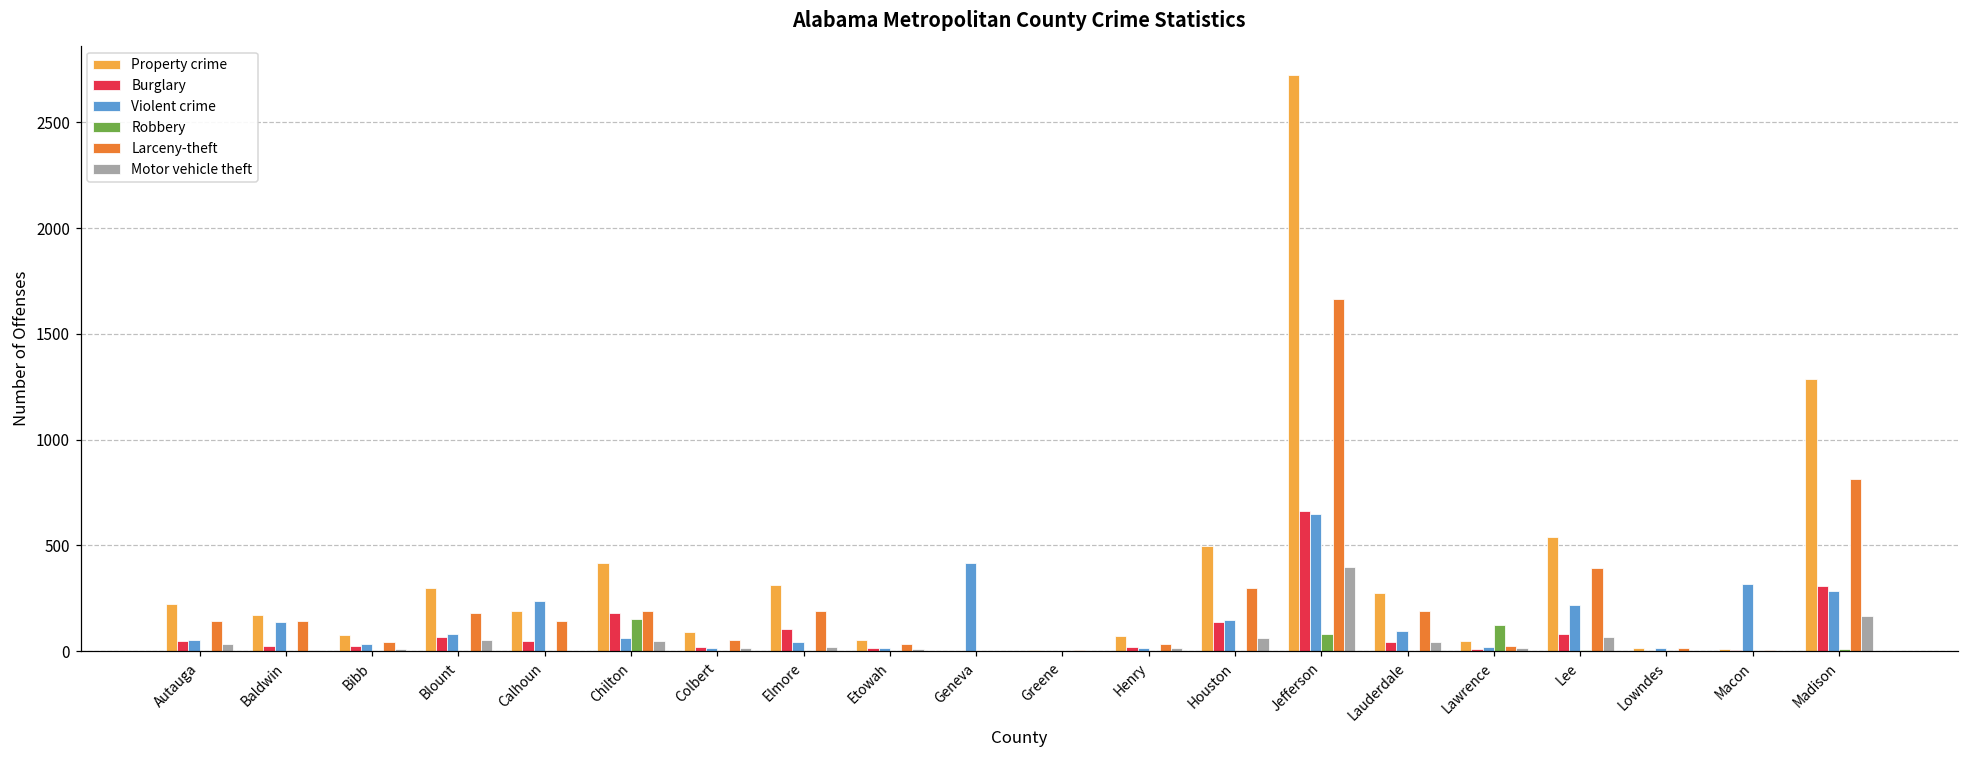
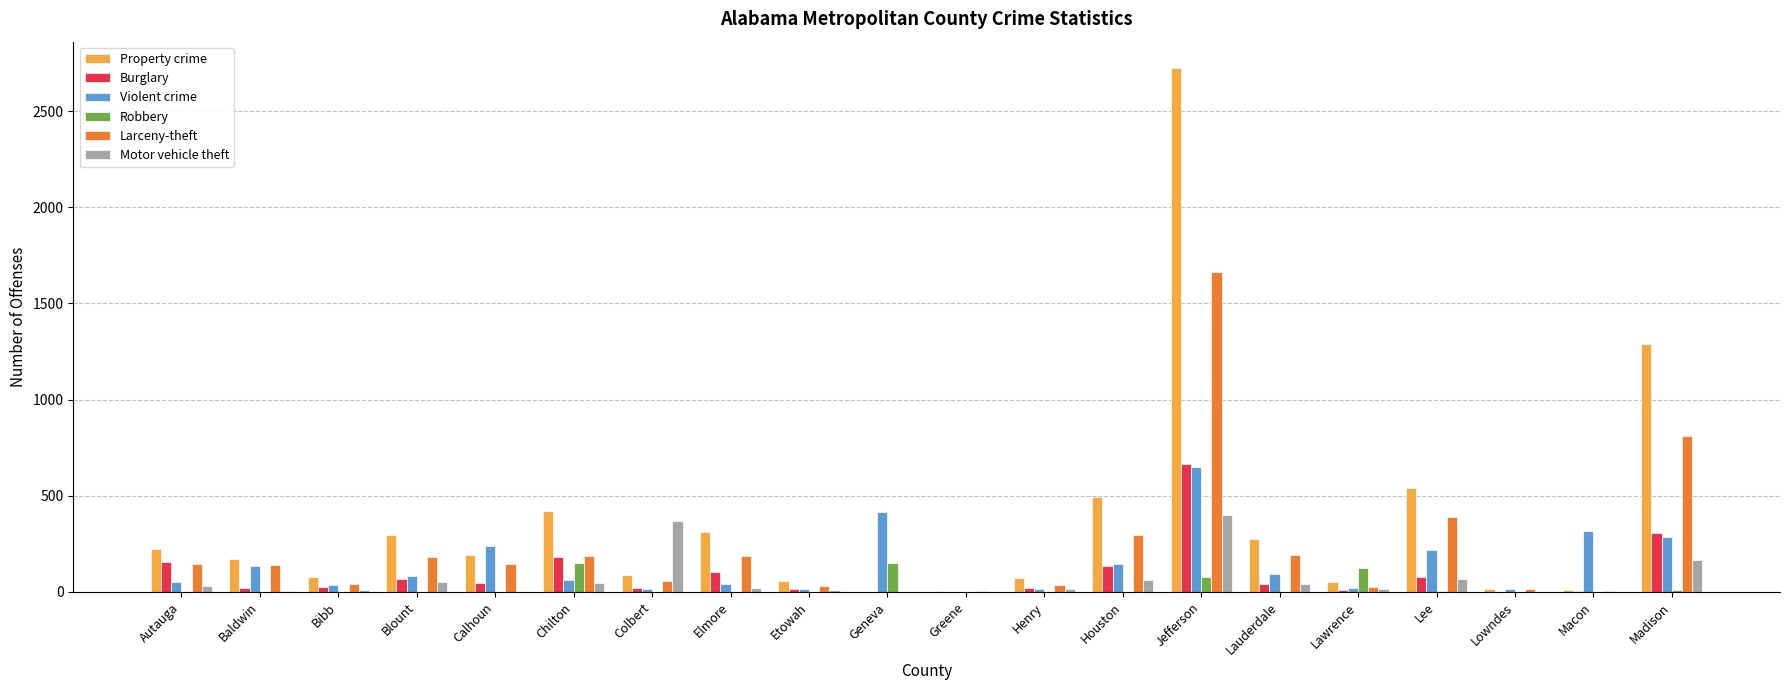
Burglary, Autauga: 50 -> 150
Motor vehicle theft, Colbert: 20 -> 370
Robbery, Geneva: 0 -> 150
